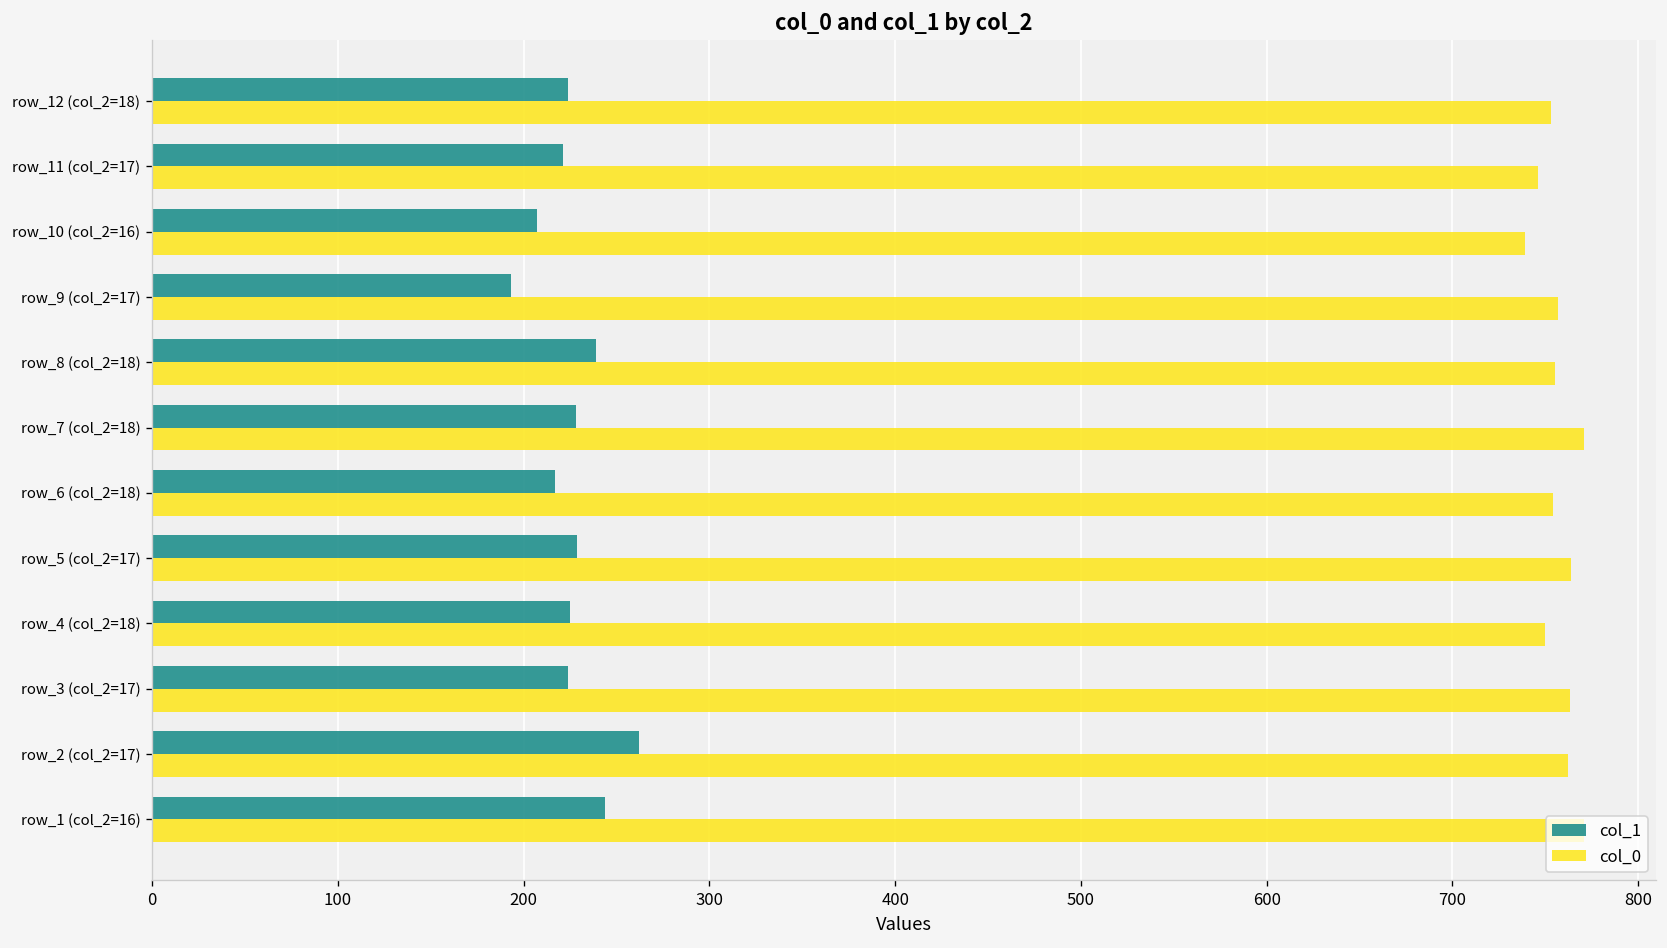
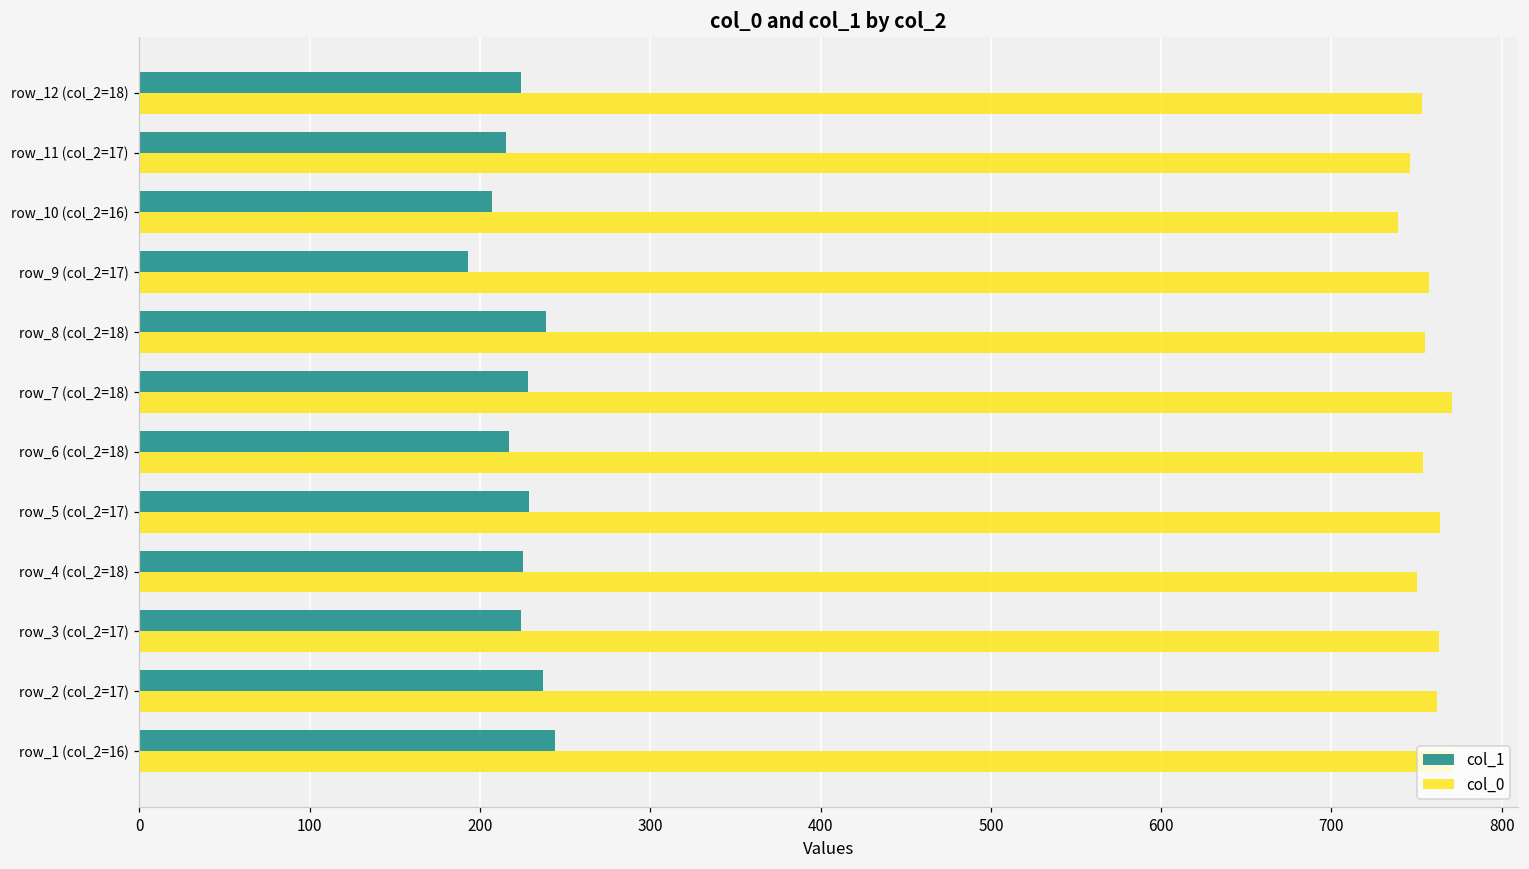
col_1, row_11 (col_2=17): 221 -> 215
col_1, row_2 (col_2=17): 262 -> 237
